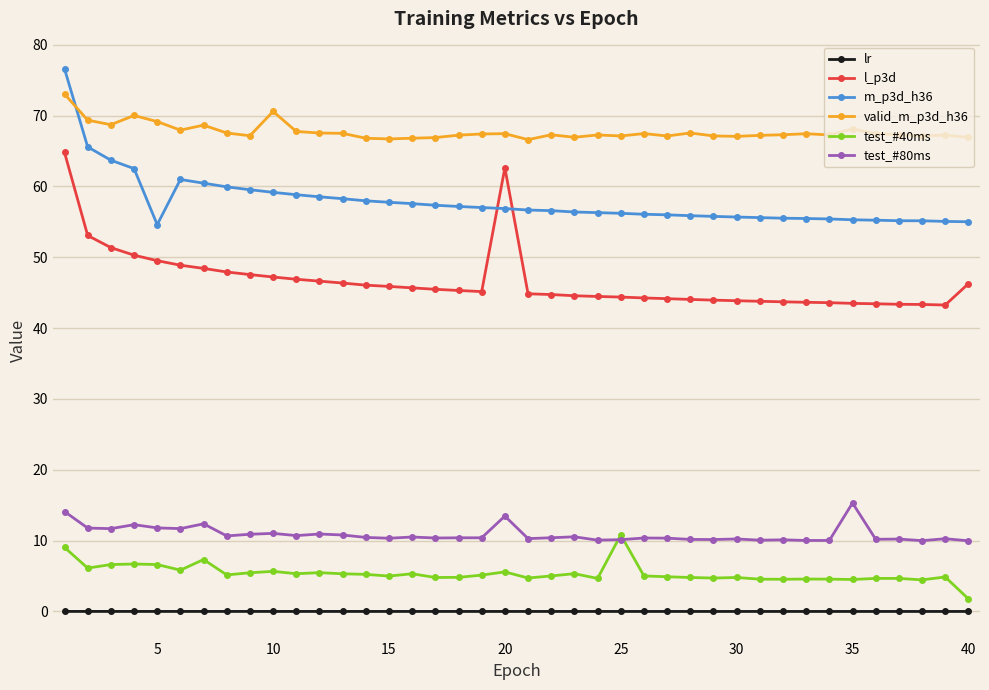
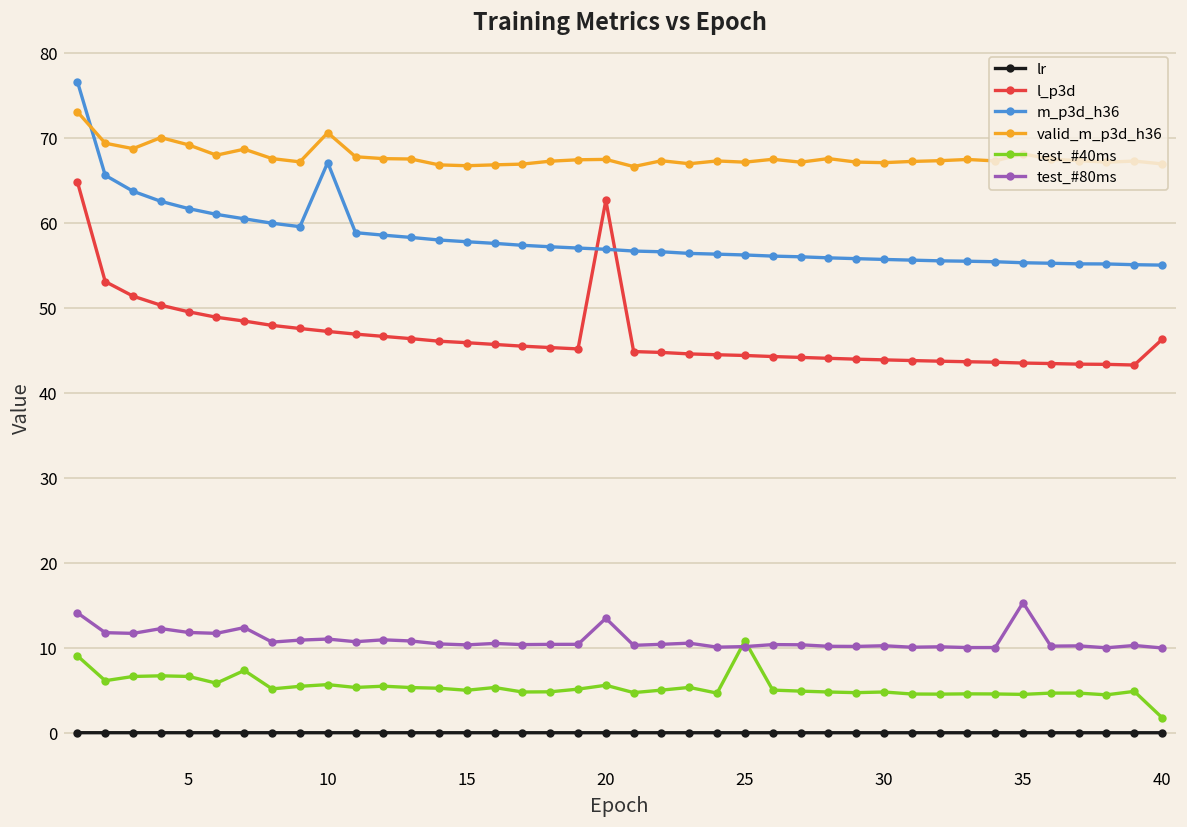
m_p3d_h36, 5: 55 -> 62
m_p3d_h36, 10: 59 -> 67
